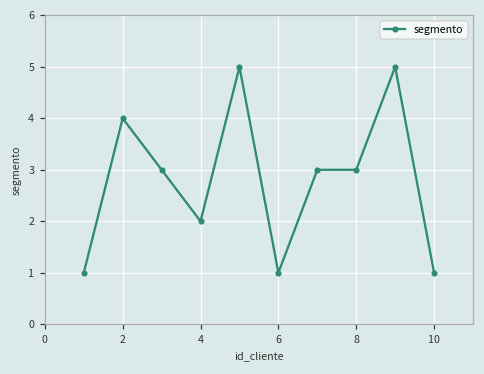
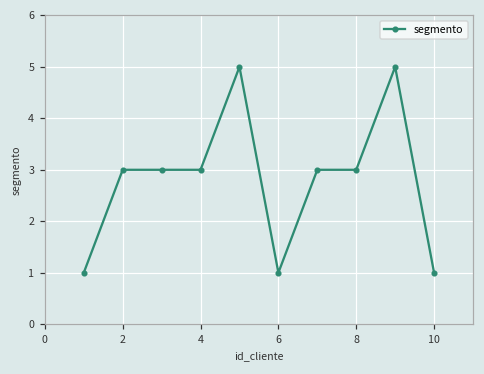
2: 4 -> 3
4: 2 -> 3
